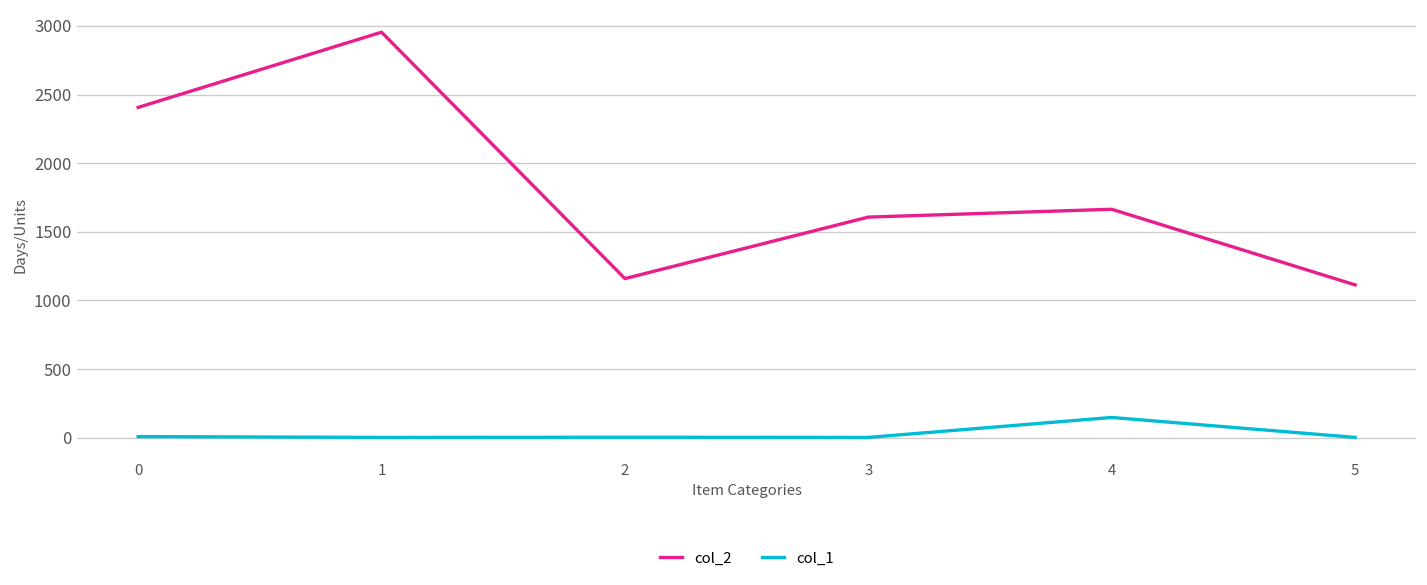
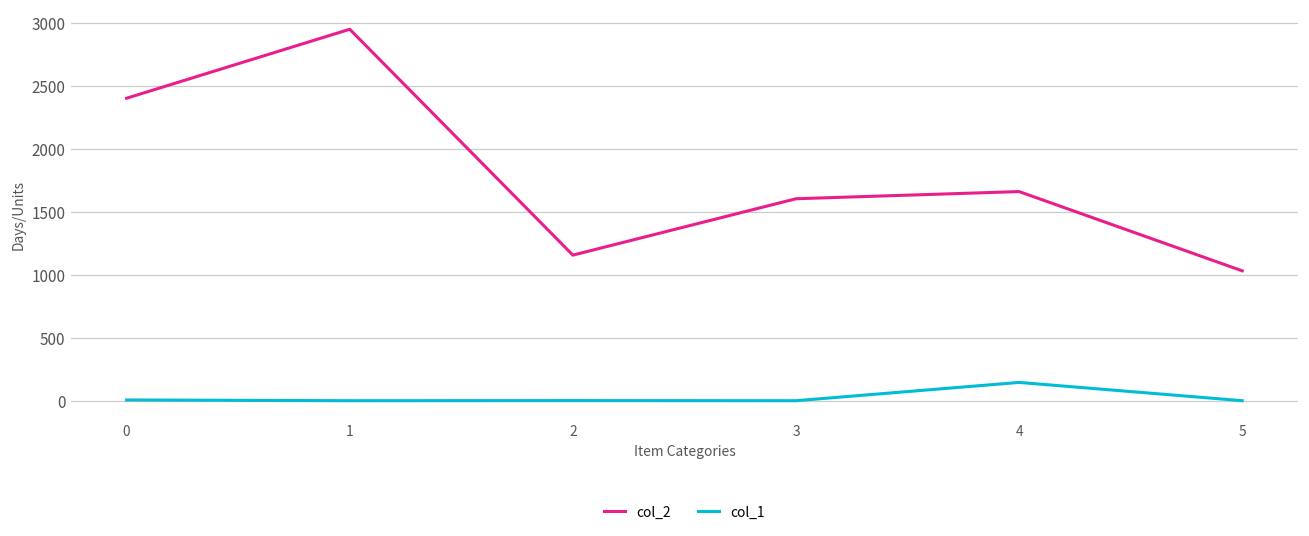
col_2, 5: 1110 -> 1030
